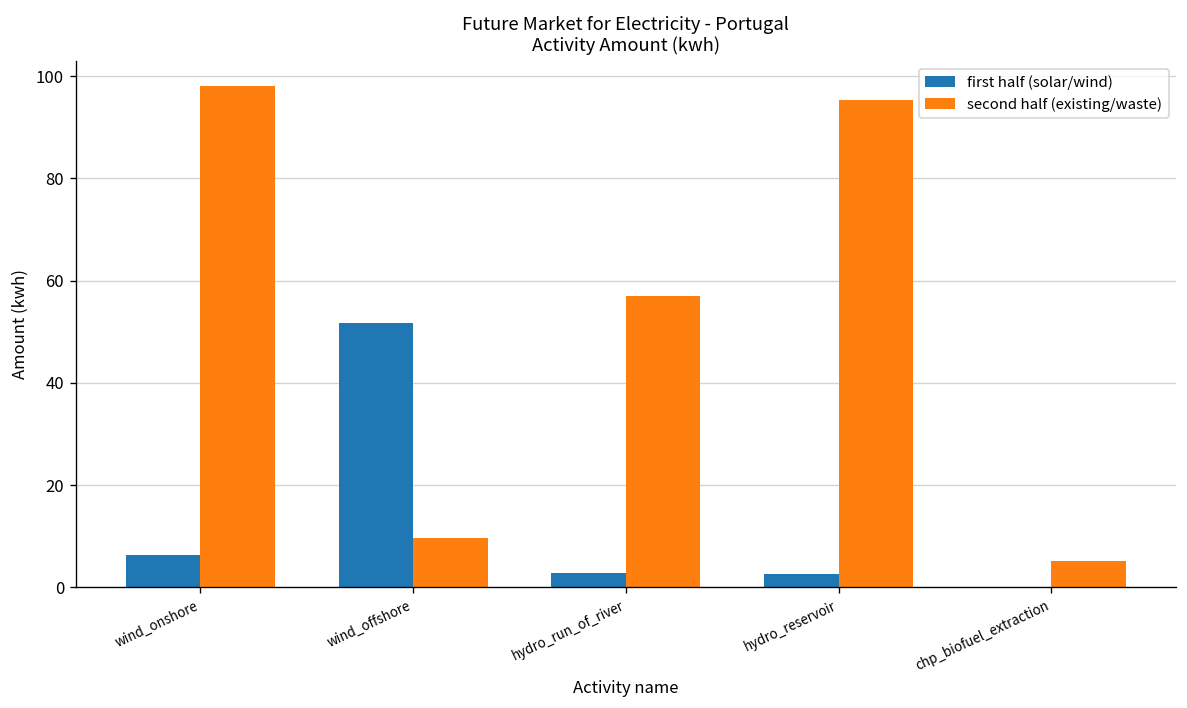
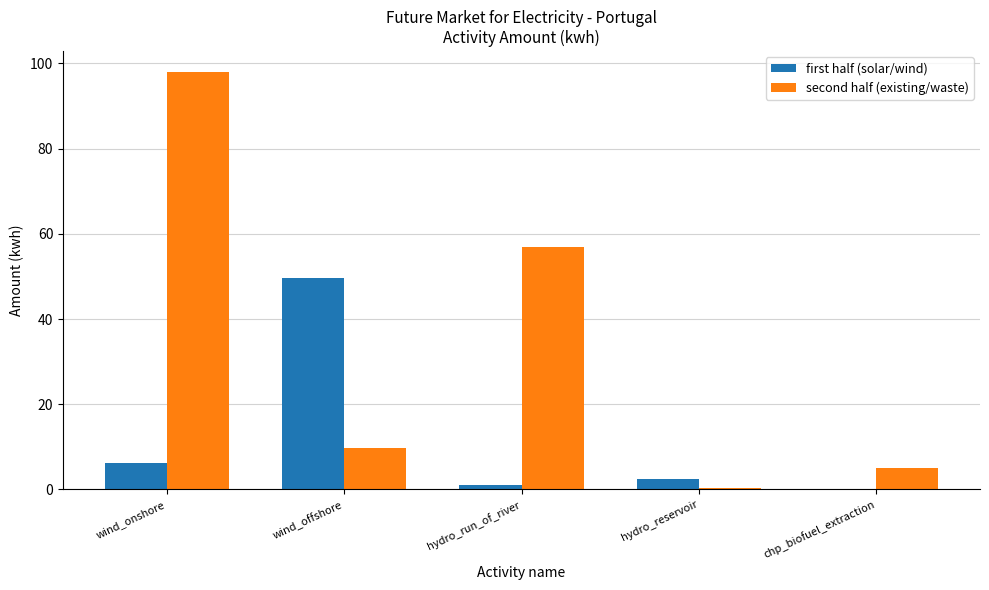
first half (solar/wind), wind_offshore: 52 -> 50
first half (solar/wind), hydro_run_of_river: 3 -> 1
second half (existing/waste), hydro_reservoir: 95 -> 0
